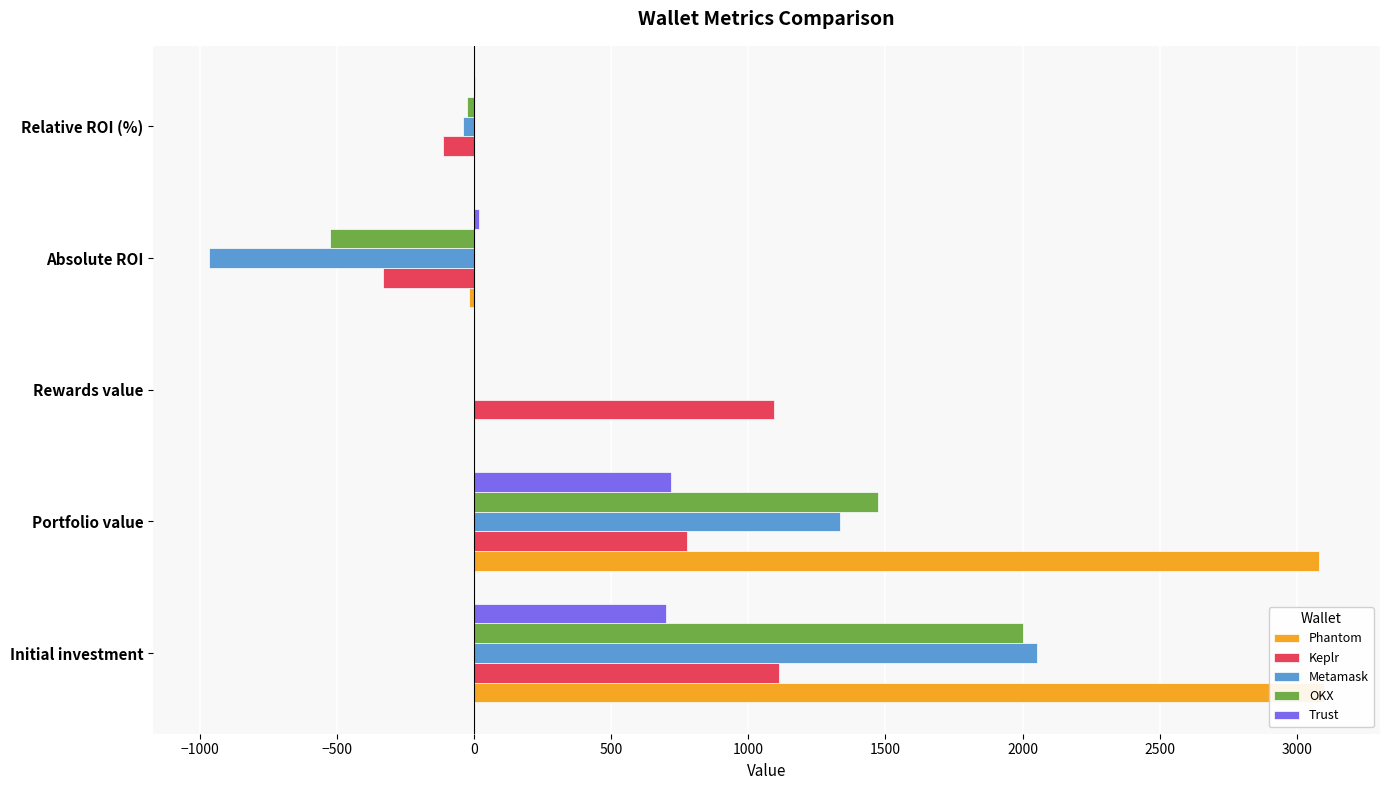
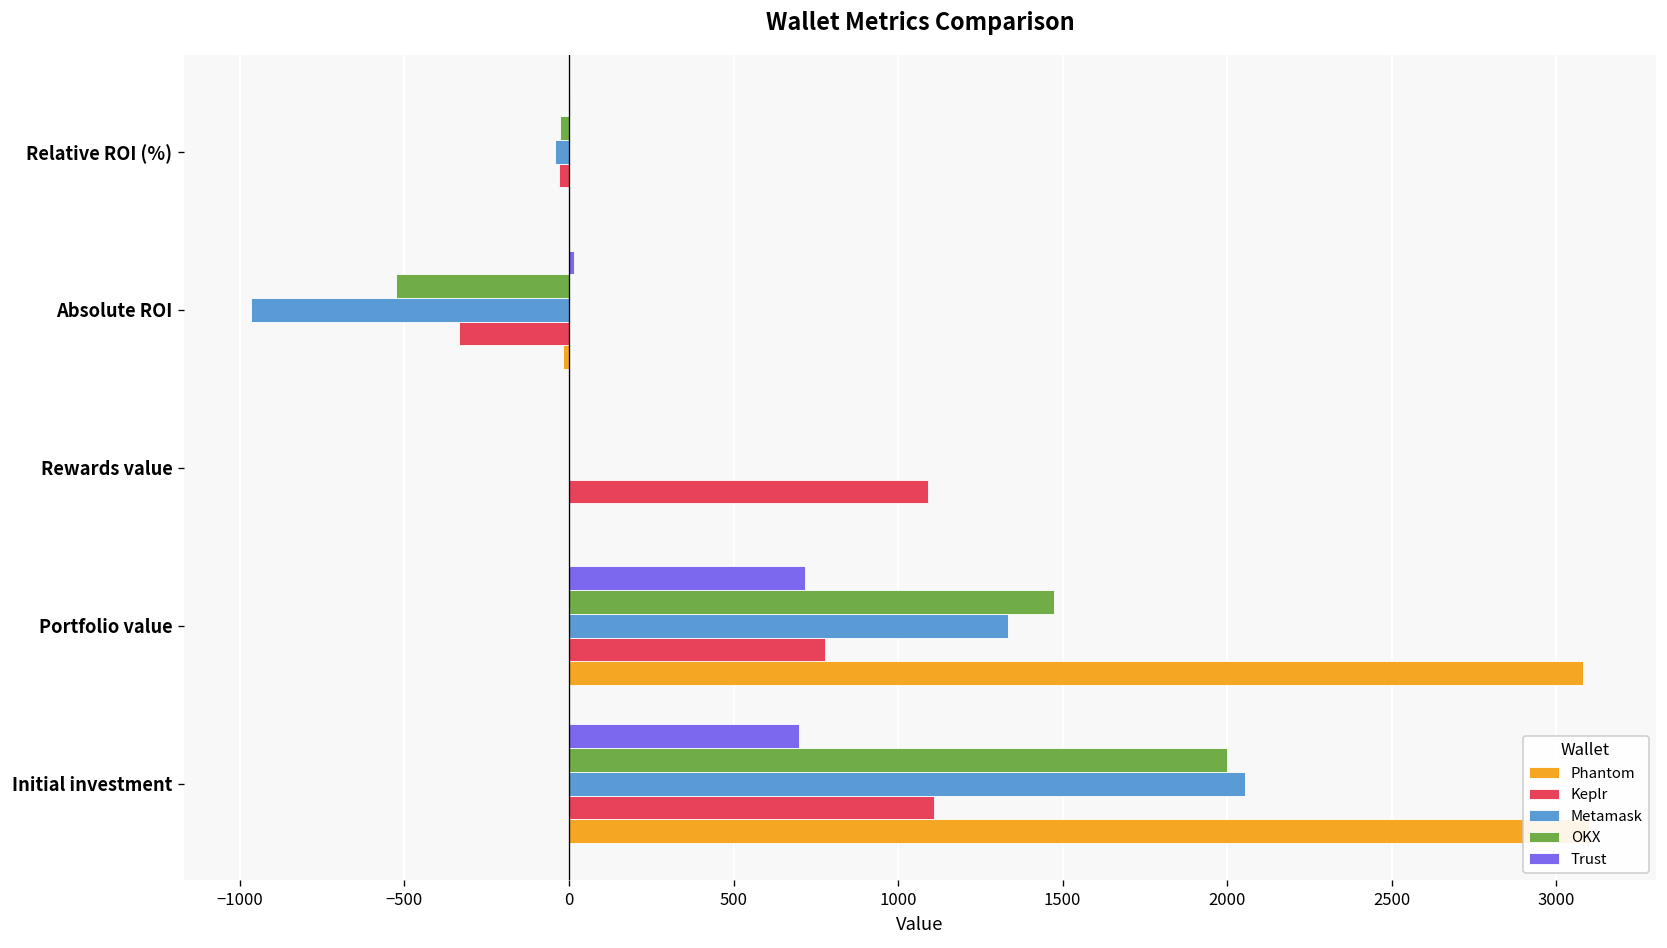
Keplr, Relative ROI (%): -110 -> -30
